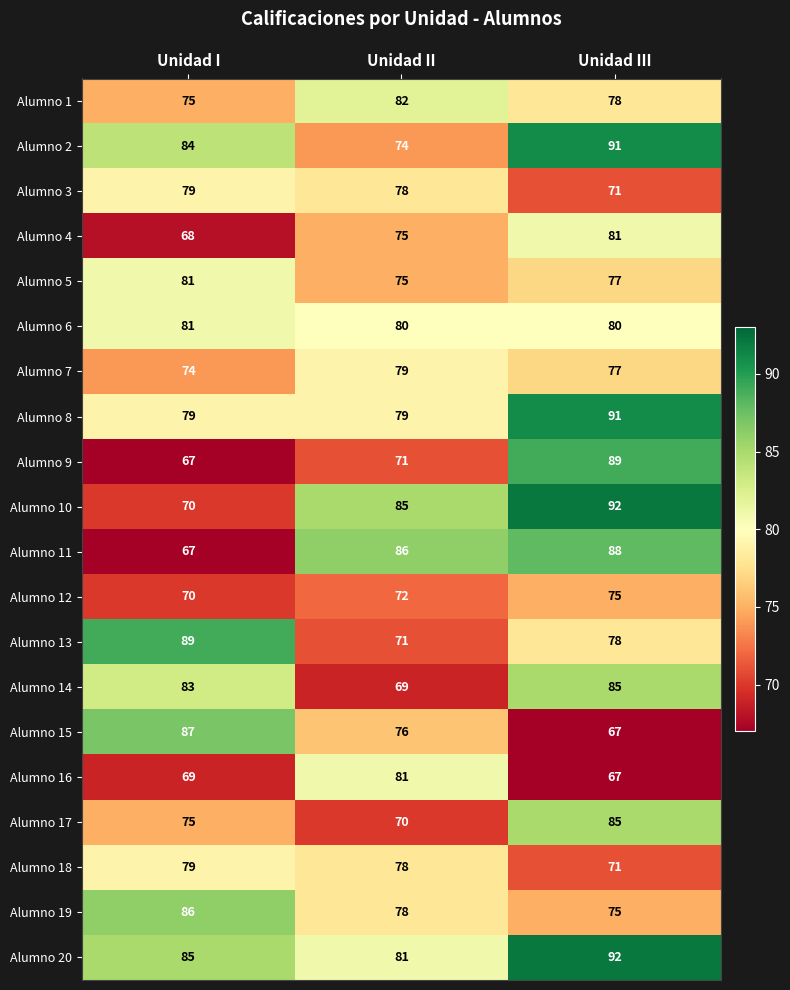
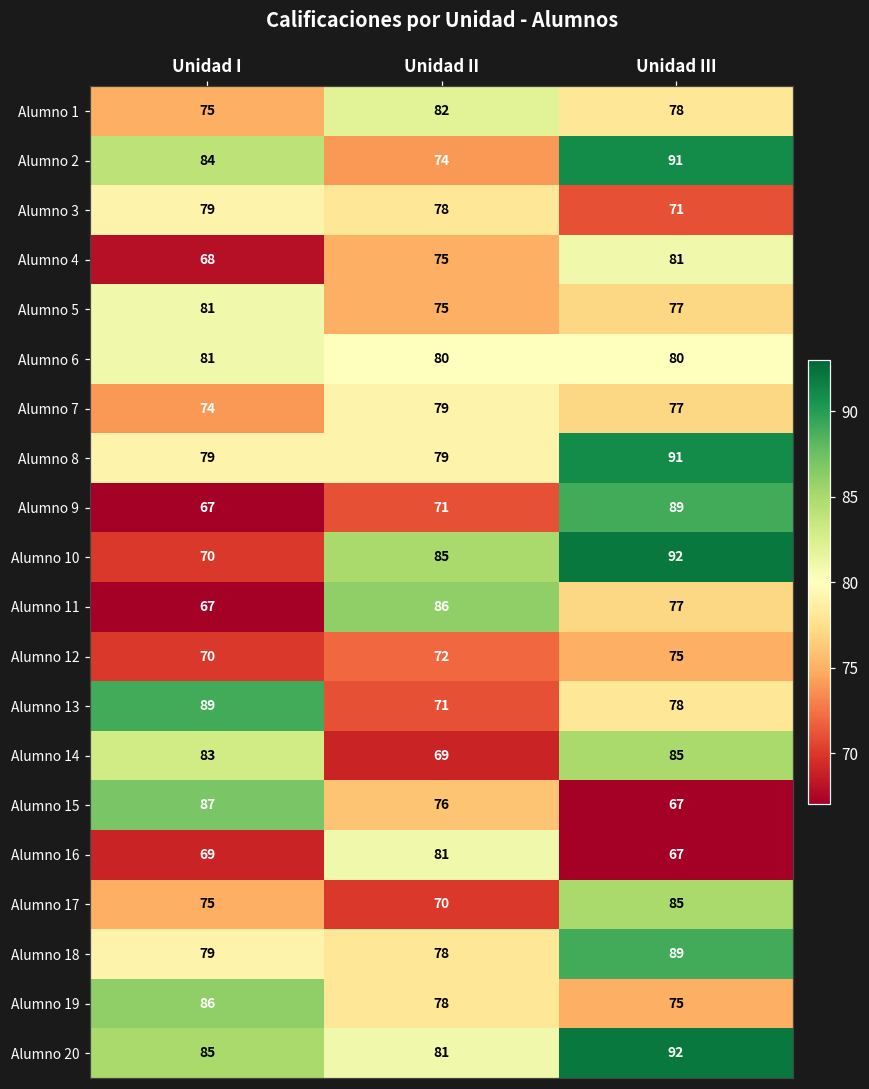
Alumno 11, Unidad III: 88 -> 77
Alumno 18, Unidad III: 71 -> 89
